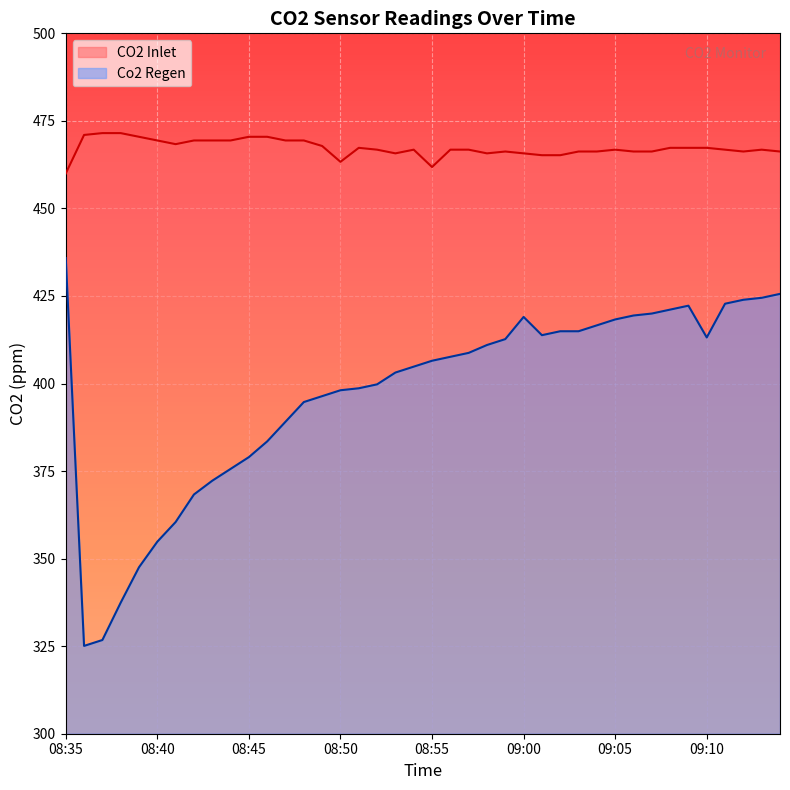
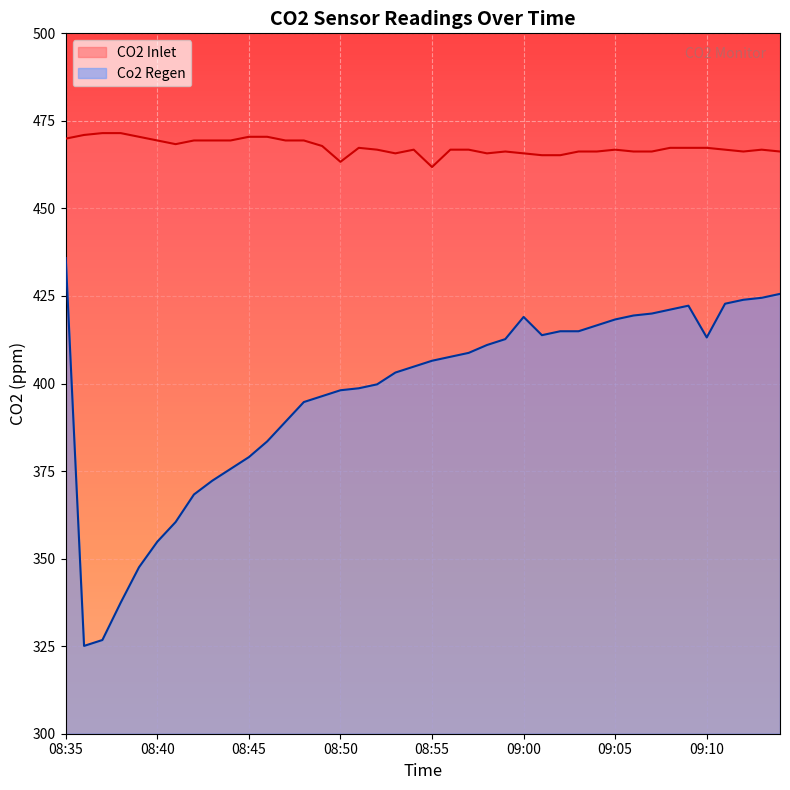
CO2 Inlet, 08:35: 460 -> 470
